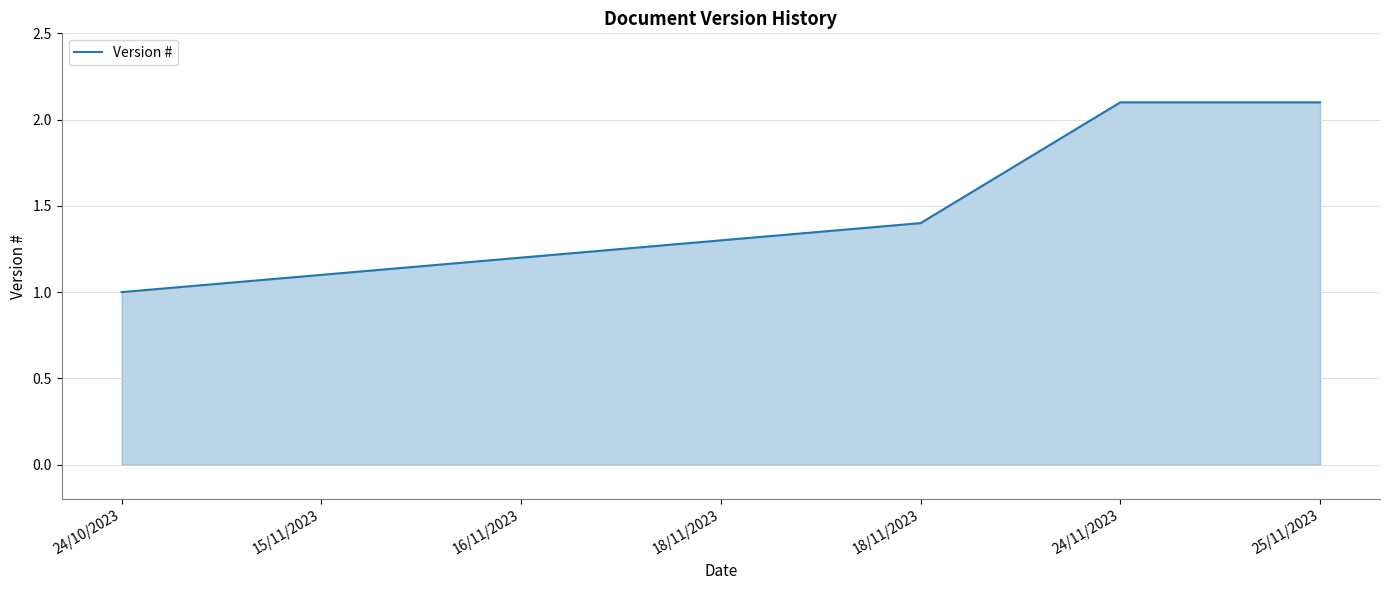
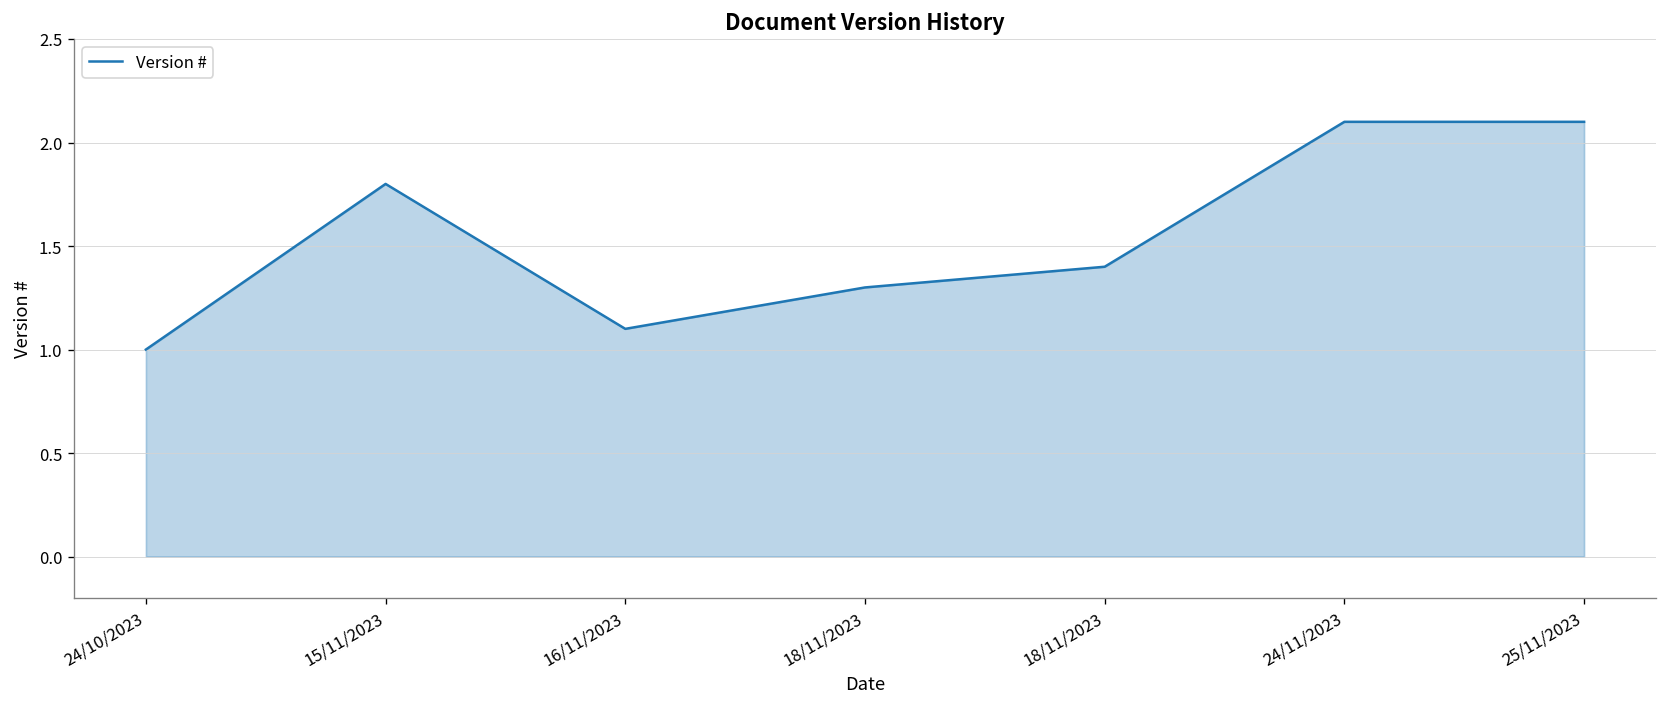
15/11/2023: 1.1 -> 1.8
16/11/2023: 1.2 -> 1.1
